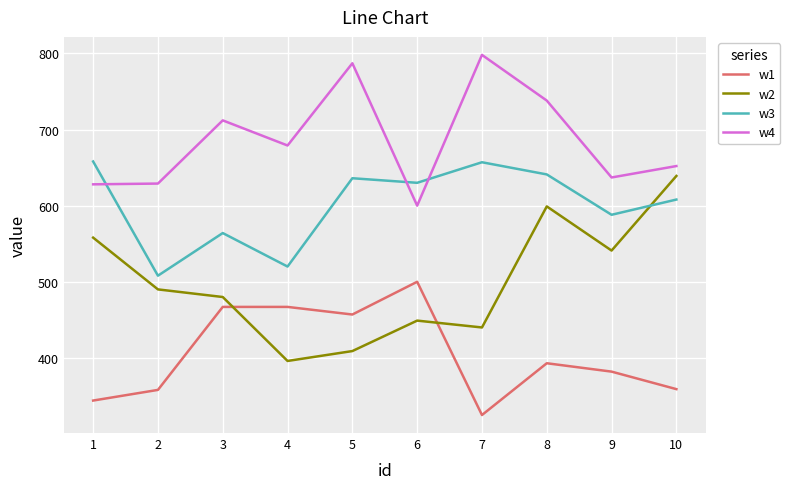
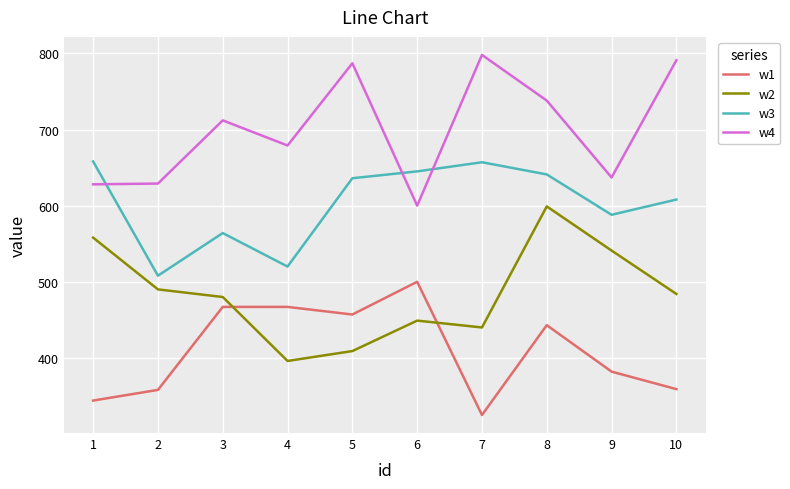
w3, 6: 630 -> 650
w1, 8: 390 -> 440
w2, 10: 640 -> 480
w4, 10: 650 -> 790
